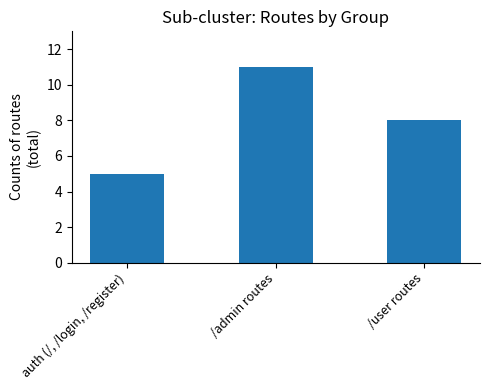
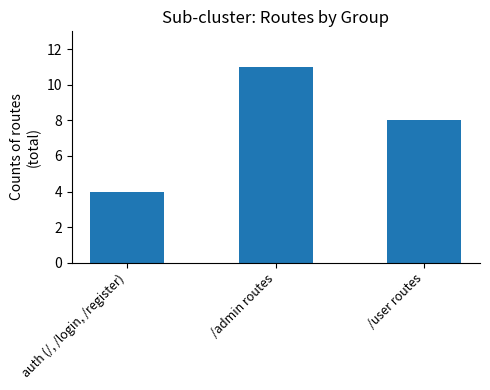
auth (/, /login, /register): 5 -> 4
